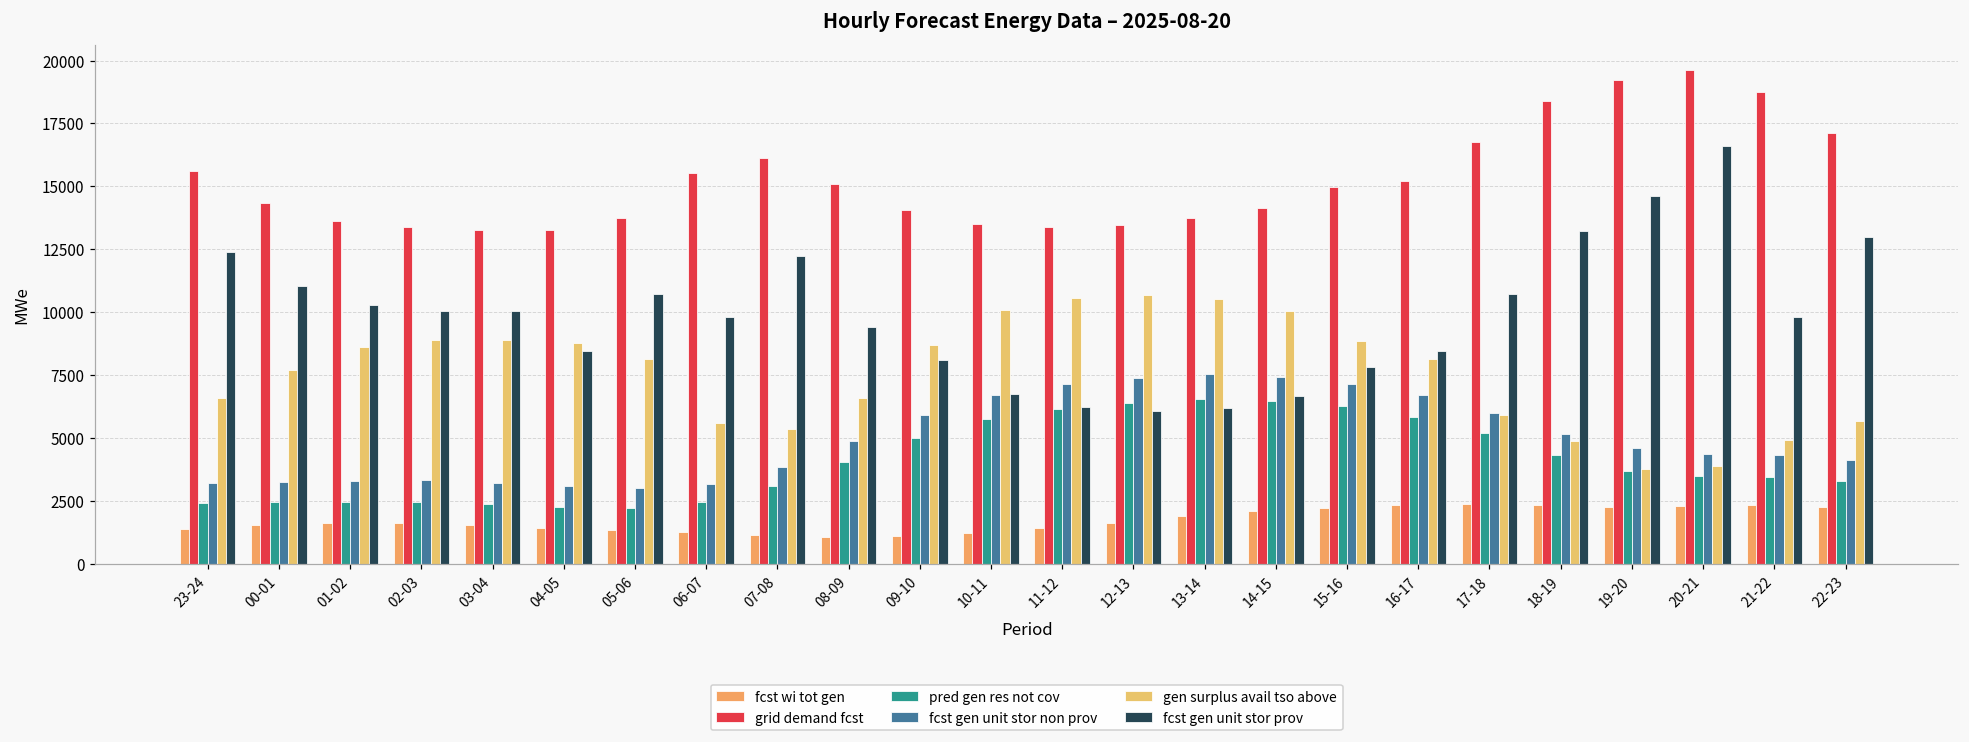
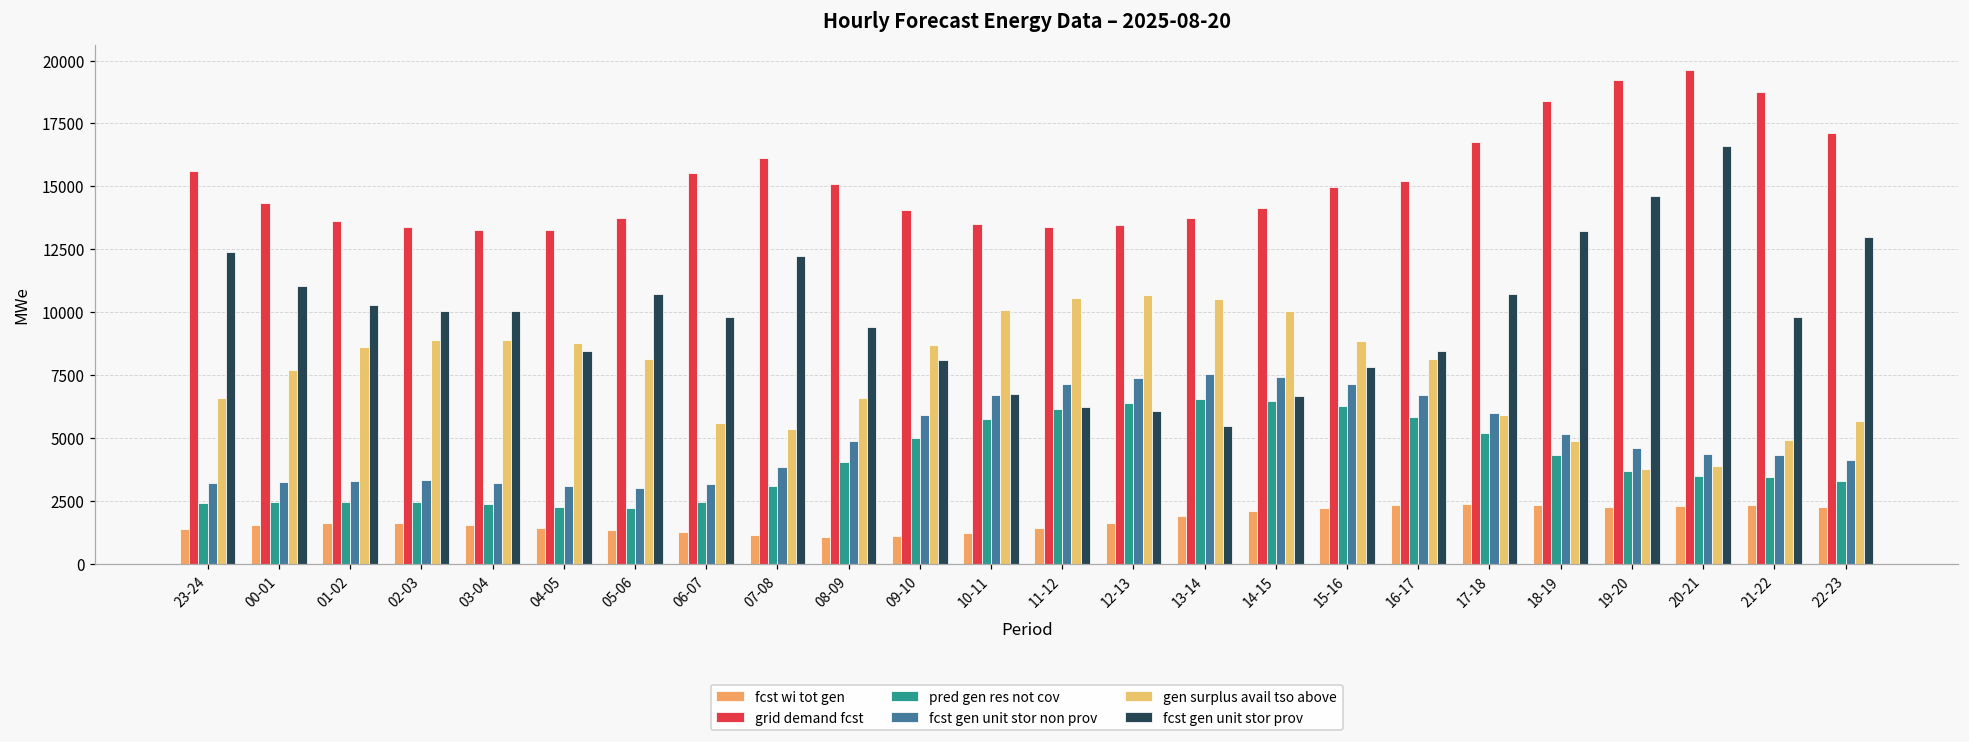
fcst gen unit stor prov, 13-14: 6200 -> 5500
